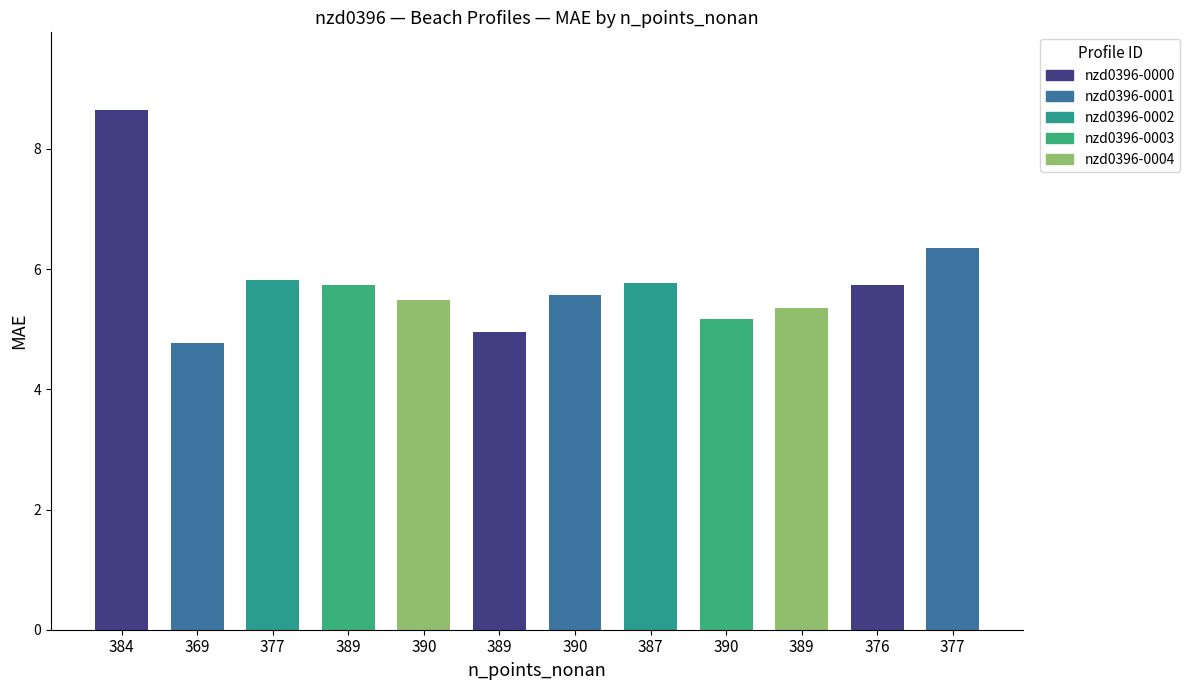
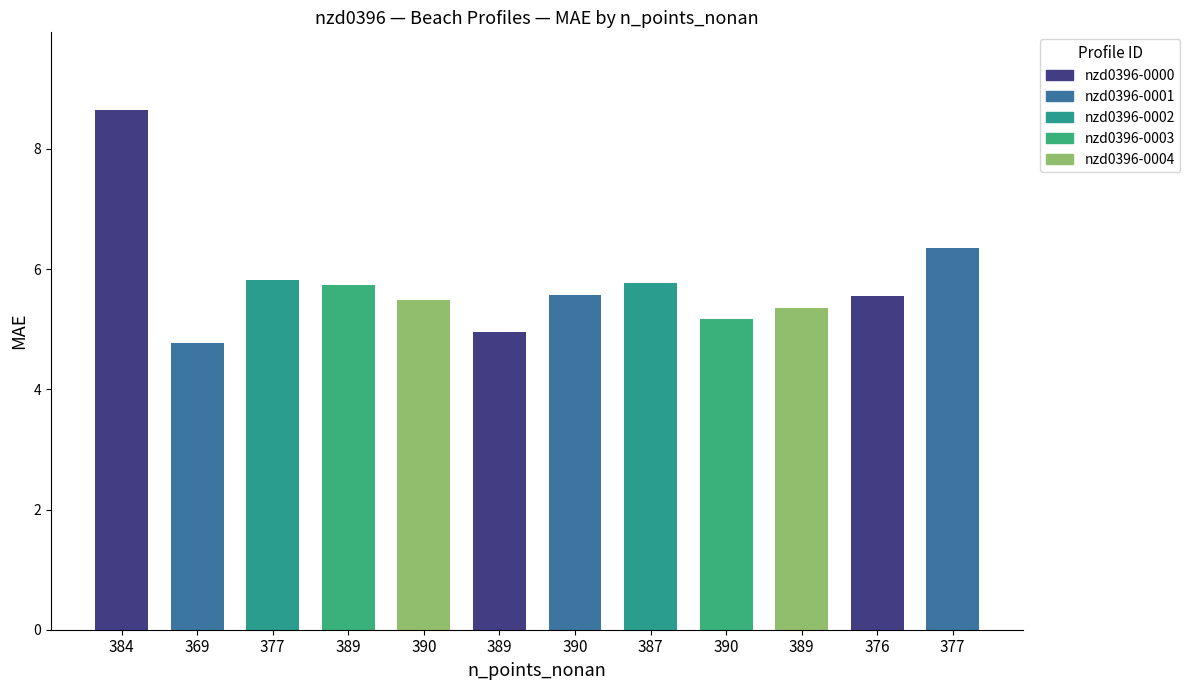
376: 5.7 -> 5.5
